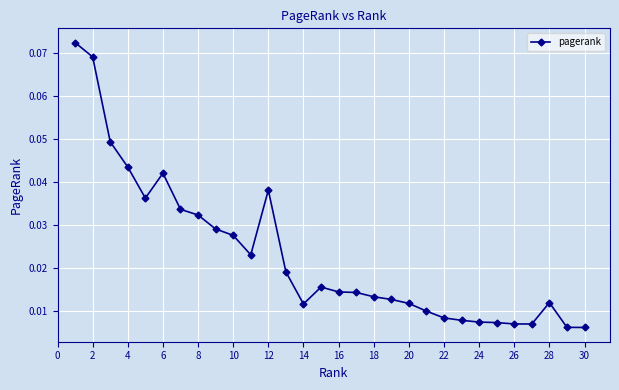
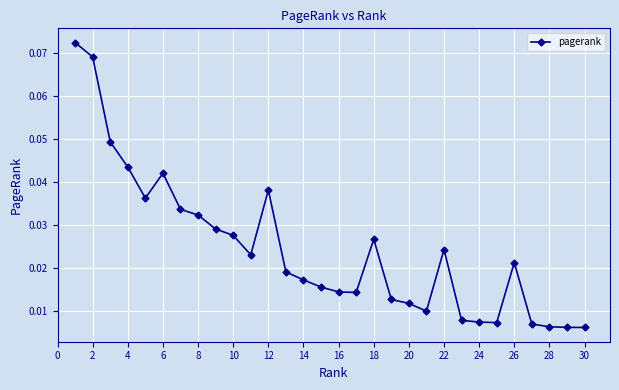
14: 0.012 -> 0.017
18: 0.013 -> 0.027
22: 0.008 -> 0.024
26: 0.007 -> 0.021
28: 0.012 -> 0.006
